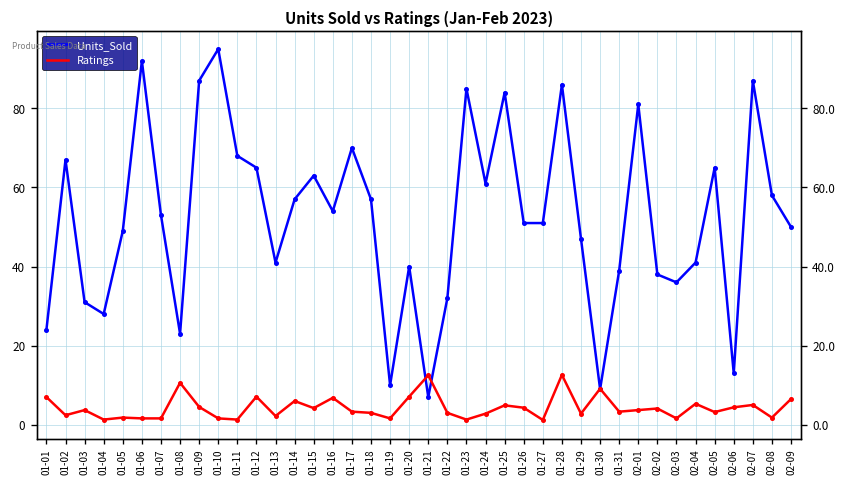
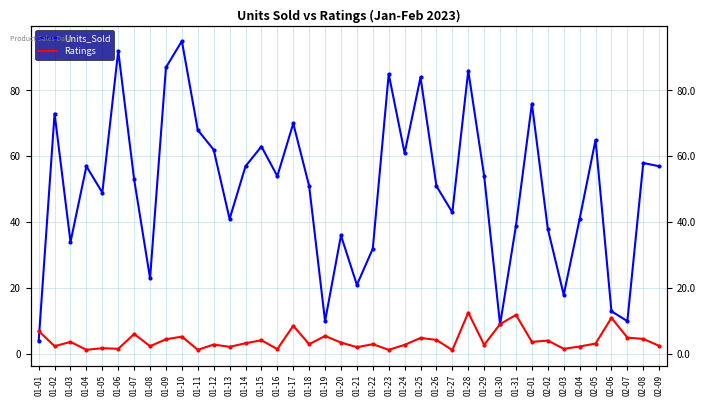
Units_Sold, 01-01: 24 -> 4
Units_Sold, 01-02: 67 -> 73
Units_Sold, 01-03: 31 -> 34
Units_Sold, 01-04: 28 -> 57
Ratings, 01-07: 2 -> 6
Ratings, 01-08: 11 -> 2
Ratings, 01-10: 2 -> 5
Units_Sold, 01-12: 65 -> 62
Ratings, 01-12: 7 -> 3
Ratings, 01-14: 6 -> 3
Ratings, 01-16: 7 -> 2
Ratings, 01-17: 3 -> 9
Units_Sold, 01-18: 57 -> 51
Ratings, 01-19: 2 -> 6
Units_Sold, 01-20: 40 -> 36
Ratings, 01-20: 7 -> 4
Units_Sold, 01-21: 7 -> 21
Ratings, 01-21: 13 -> 2
Units_Sold, 01-27: 51 -> 43
Units_Sold, 01-29: 47 -> 54
Ratings, 01-31: 3 -> 12
Units_Sold, 02-01: 81 -> 76
Units_Sold, 02-03: 36 -> 18
Ratings, 02-04: 5 -> 2
Ratings, 02-06: 4 -> 11
Units_Sold, 02-07: 87 -> 10
Ratings, 02-08: 2 -> 5
Units_Sold, 02-09: 50 -> 57
Ratings, 02-09: 7 -> 3
